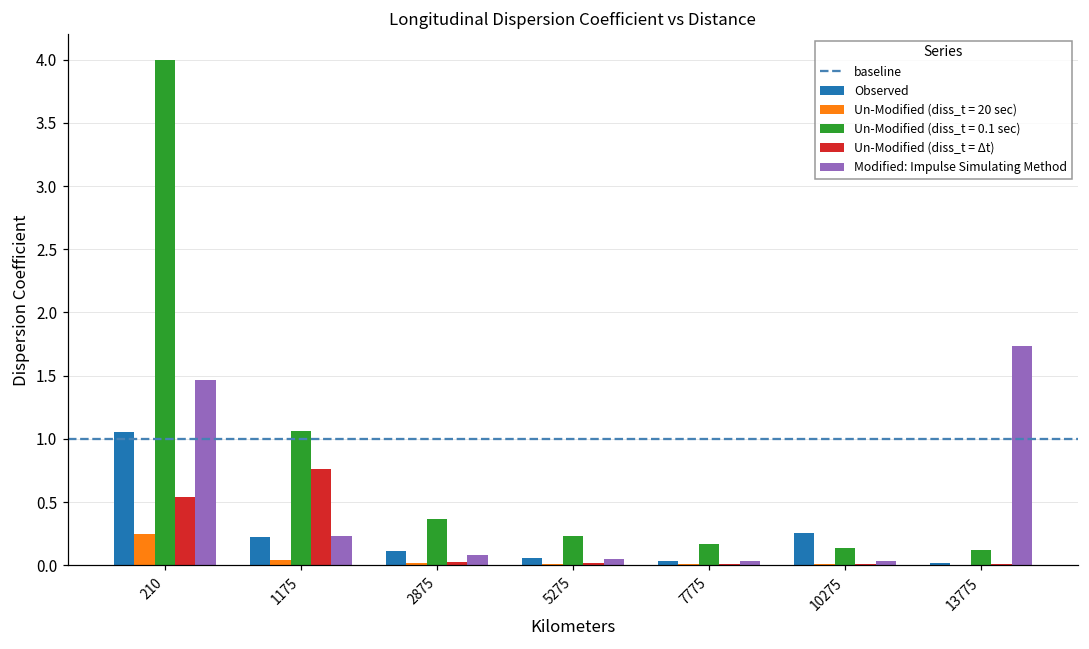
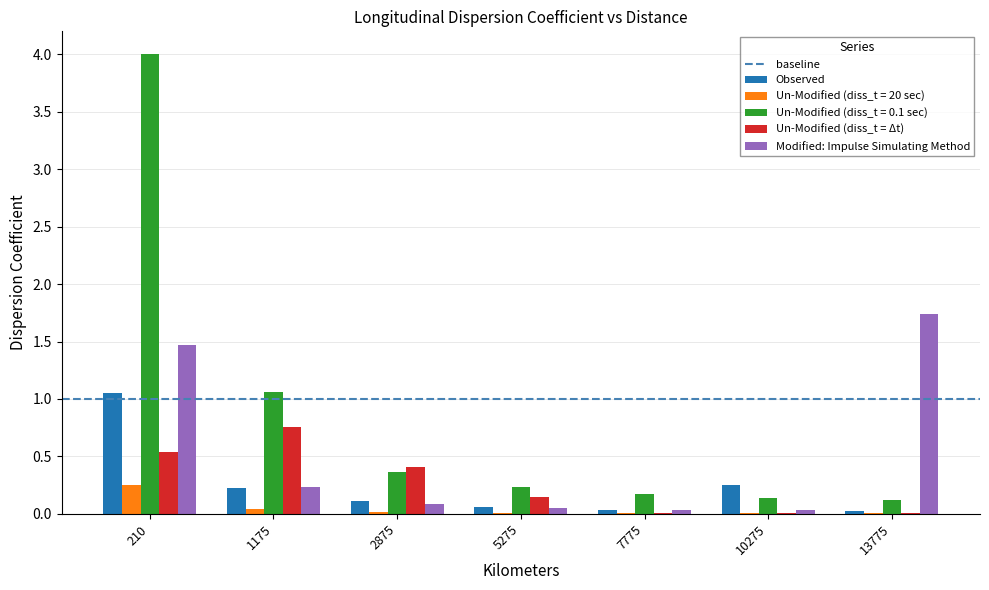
Un-Modified (diss_t = Δt), 2875: 0.02 -> 0.41
Un-Modified (diss_t = Δt), 5275: 0.02 -> 0.15
